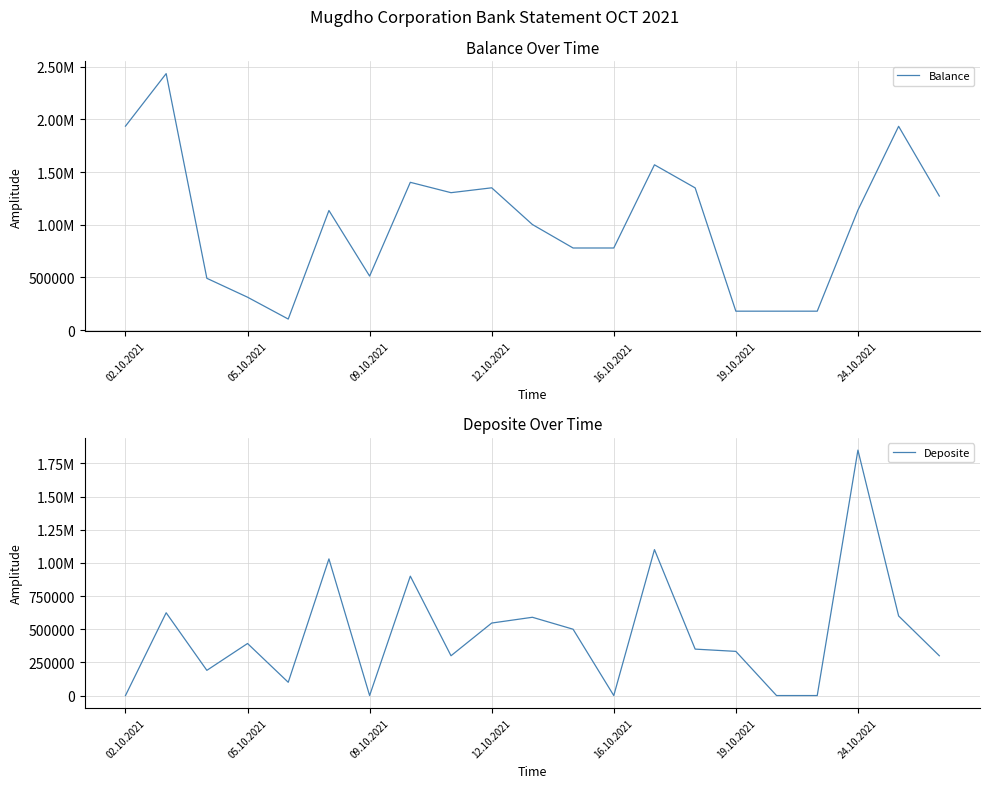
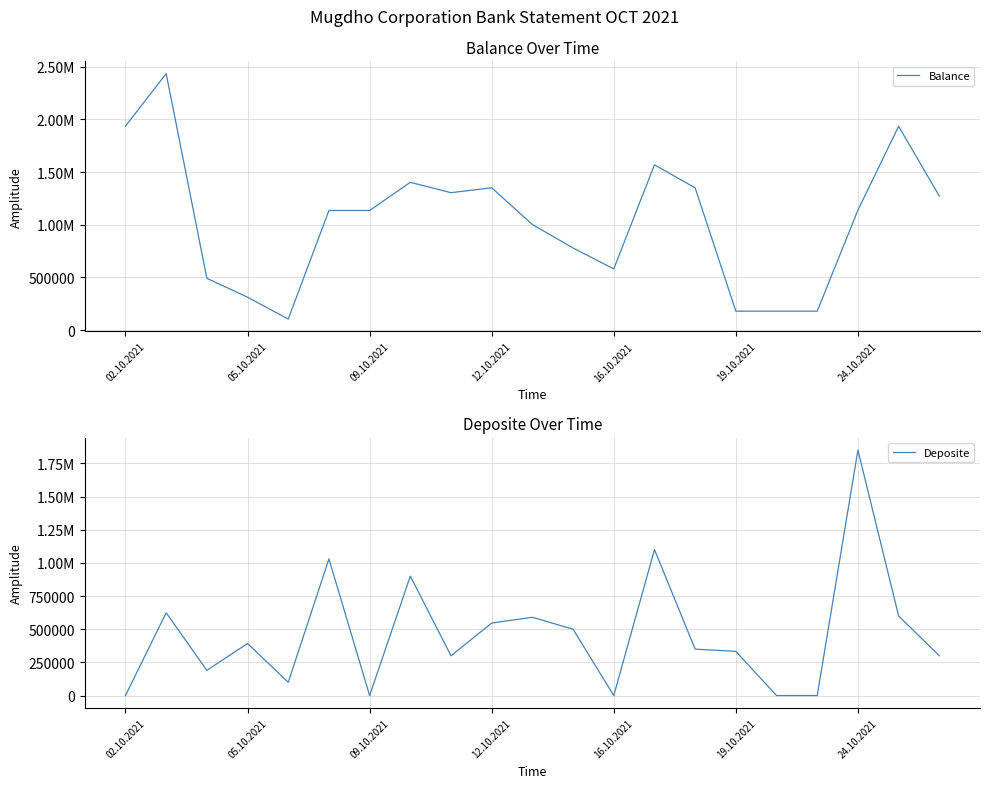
Balance Over Time, 09.10.2021: 510000 -> 1140000
Balance Over Time, 16.10.2021: 780000 -> 580000
